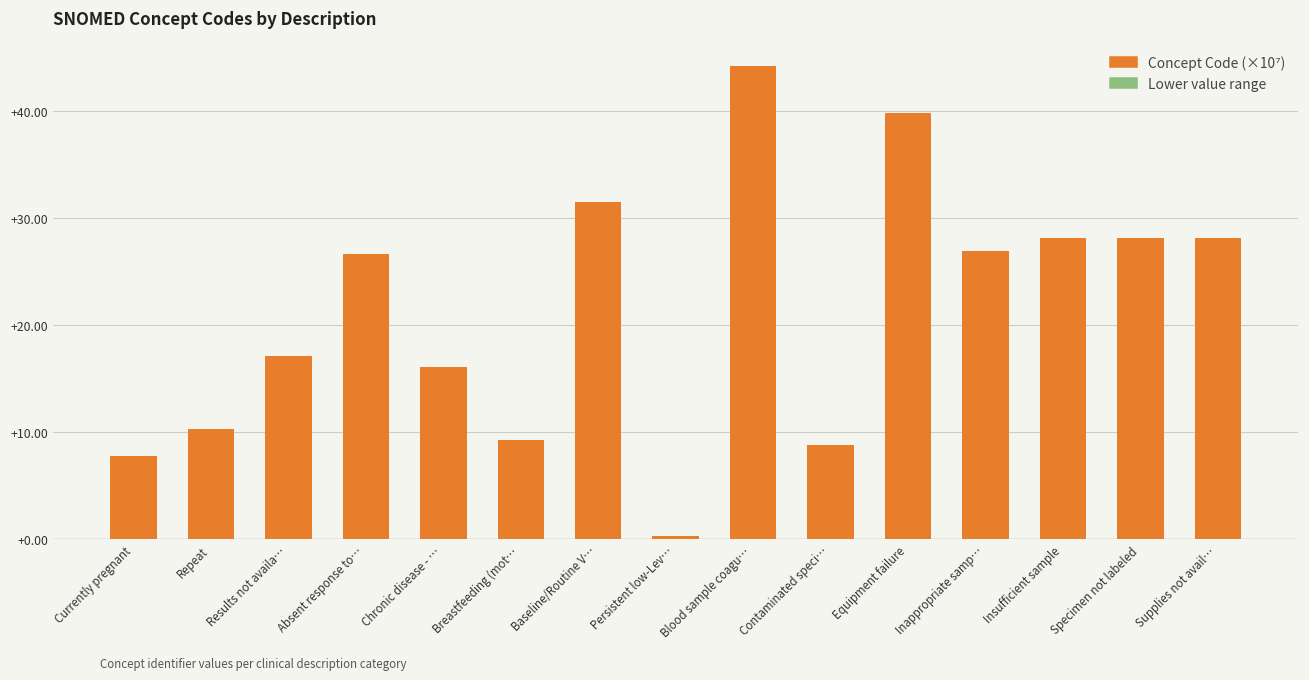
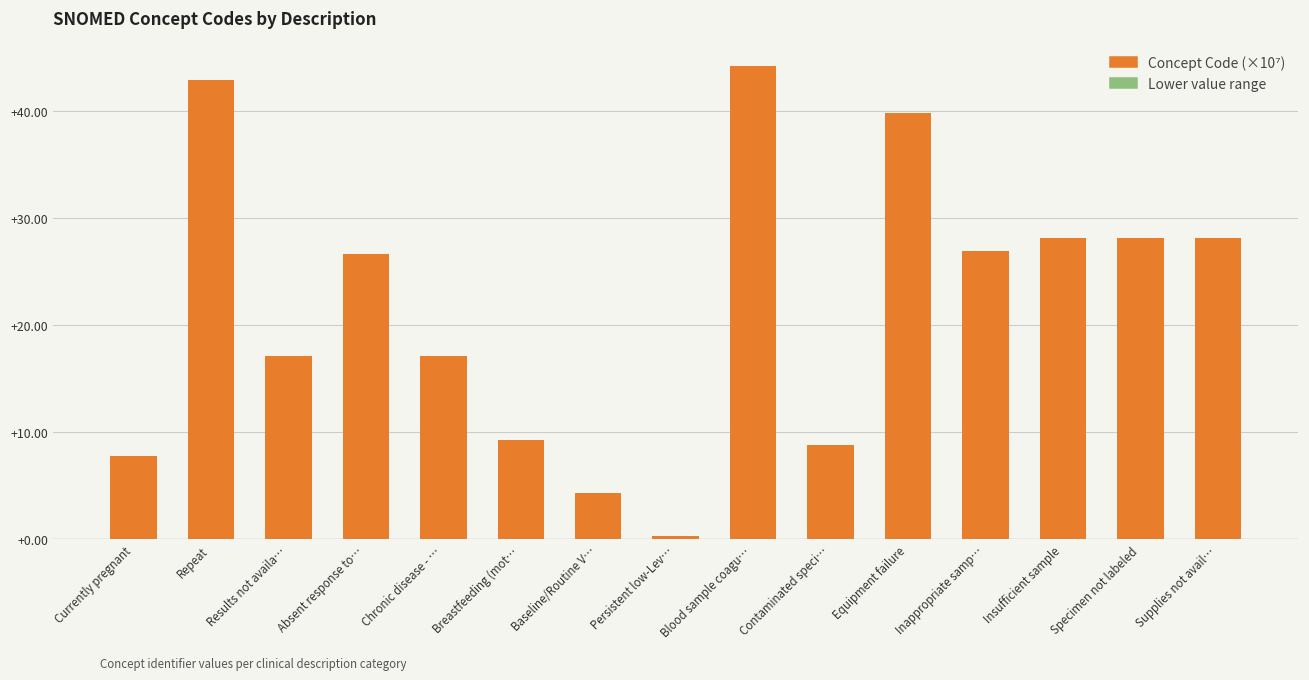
Repeat: +10 -> +43
Chronic disease - …: +16 -> +17
Baseline/Routine V…: +32 -> +4
